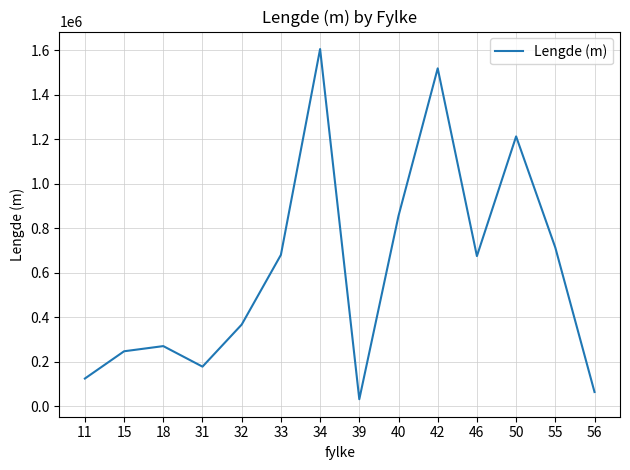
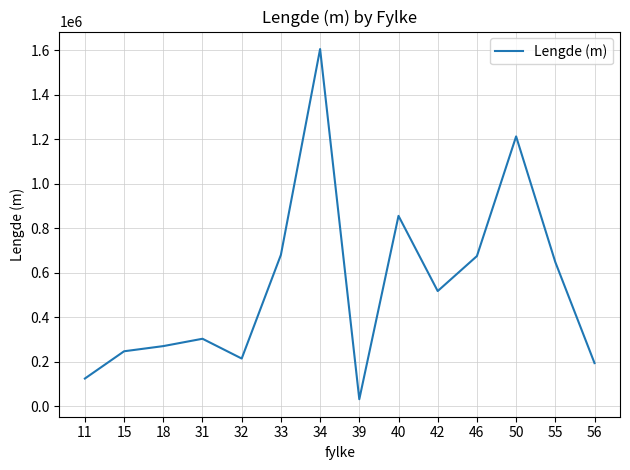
31: 180000 -> 300000
32: 370000 -> 210000
42: 1520000 -> 520000
55: 710000 -> 650000
56: 60000 -> 190000
